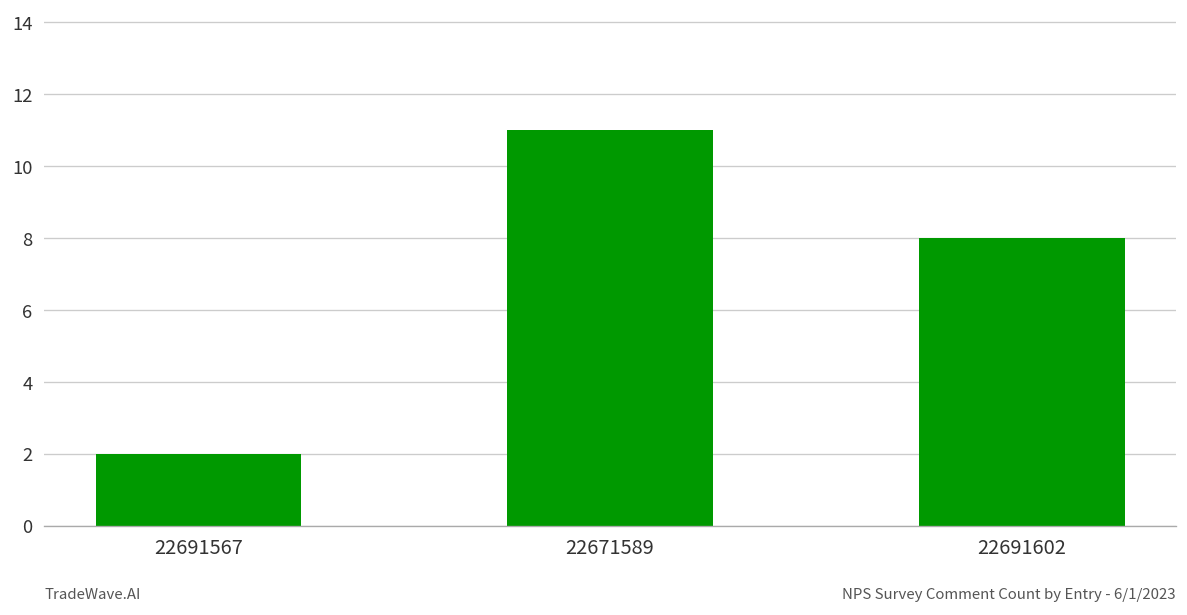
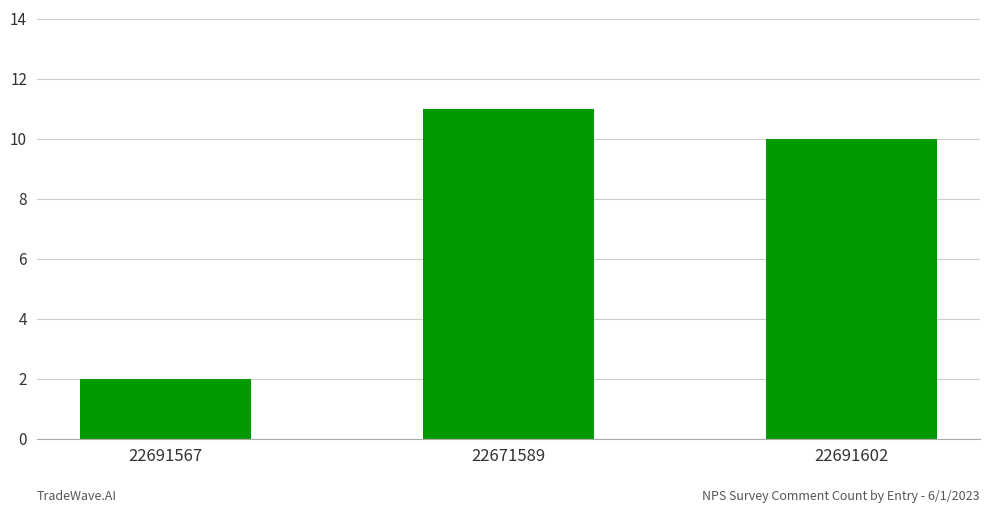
22691602: 8 -> 10
